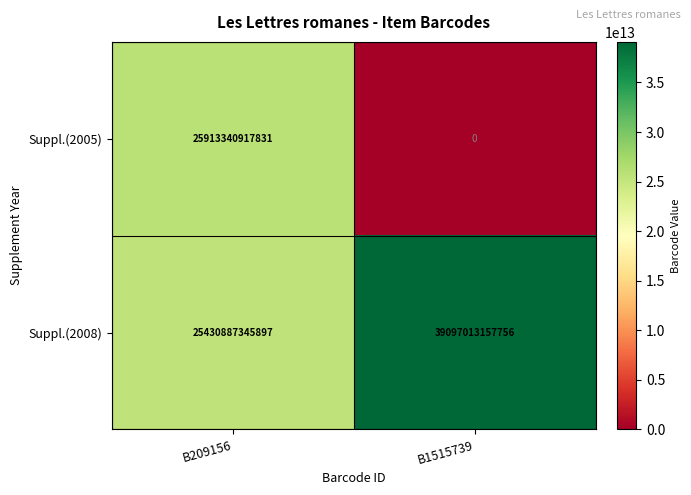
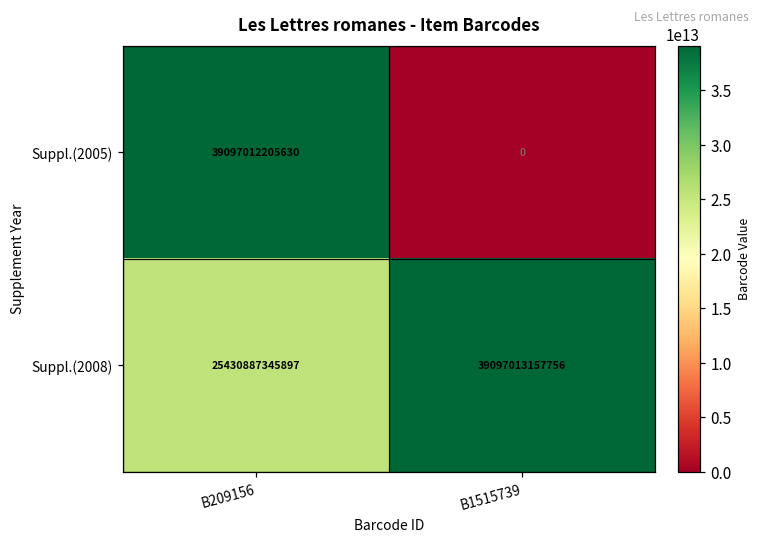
Suppl.(2005), B209156: 25913340917831 -> 39097012205630
